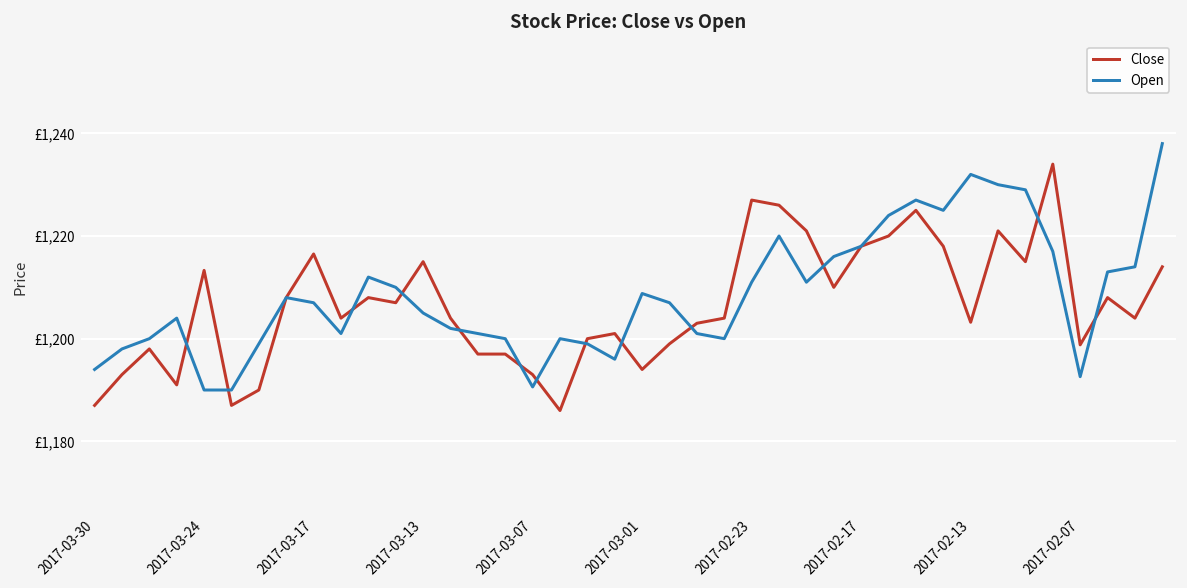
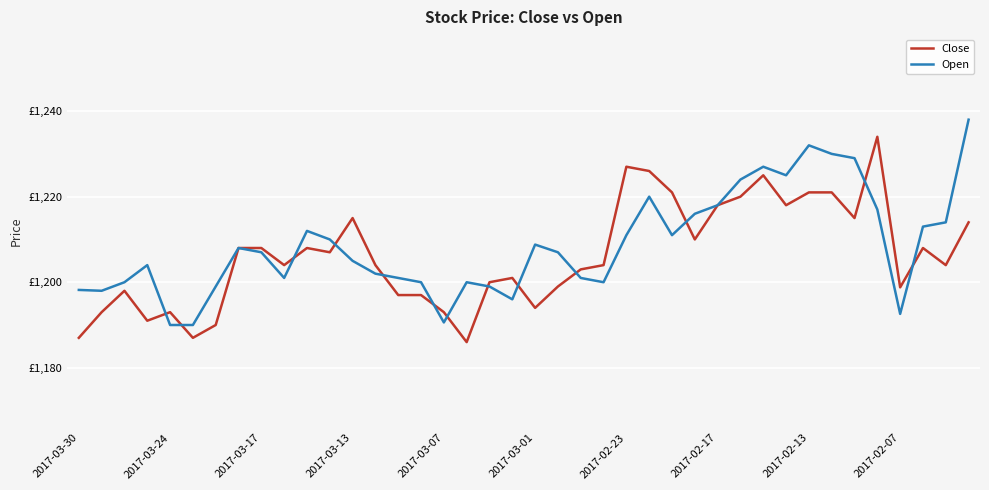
Open, 2017-03-30: £1,194 -> £1,198
Close, 2017-03-24: £1,213 -> £1,193
Close, 2017-03-17: £1,217 -> £1,208
Close, 2017-02-13: £1,203 -> £1,221
